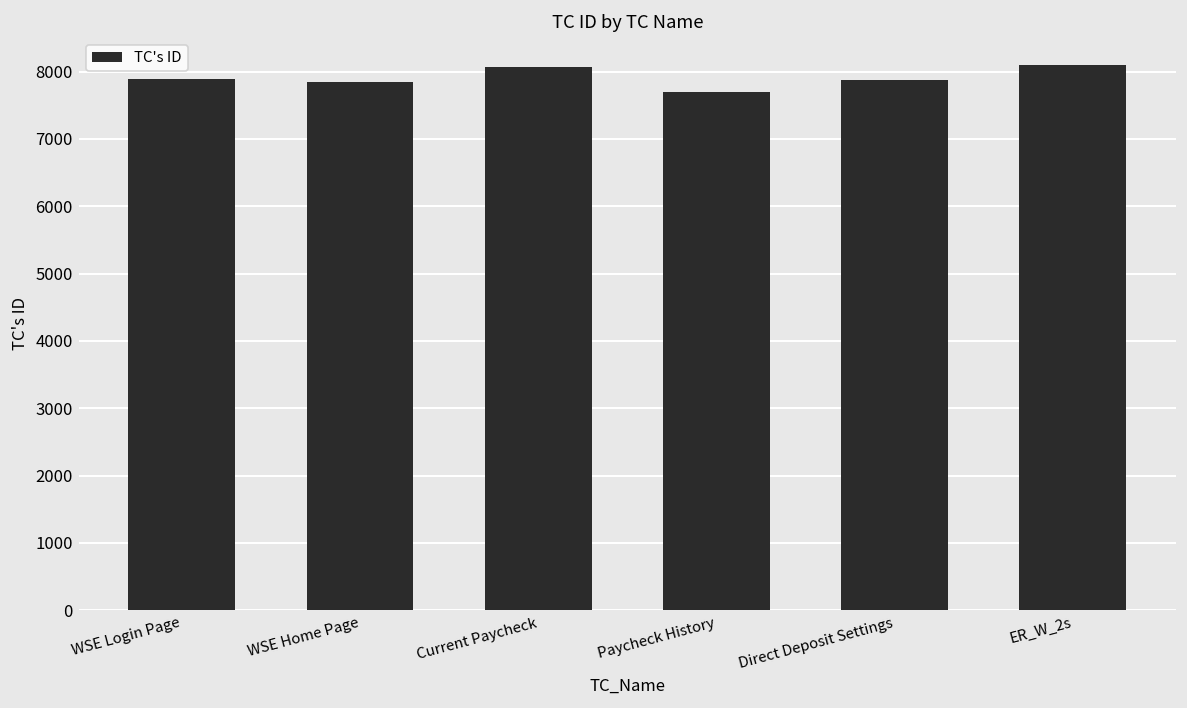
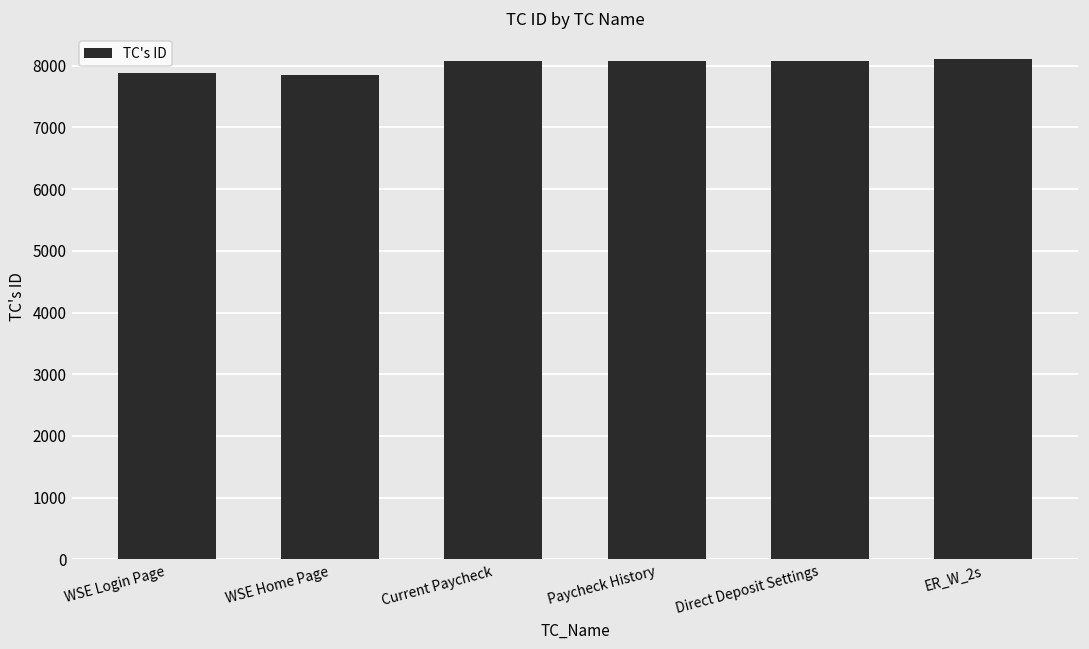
Paycheck History: 7700 -> 8100
Direct Deposit Settings: 7900 -> 8100
